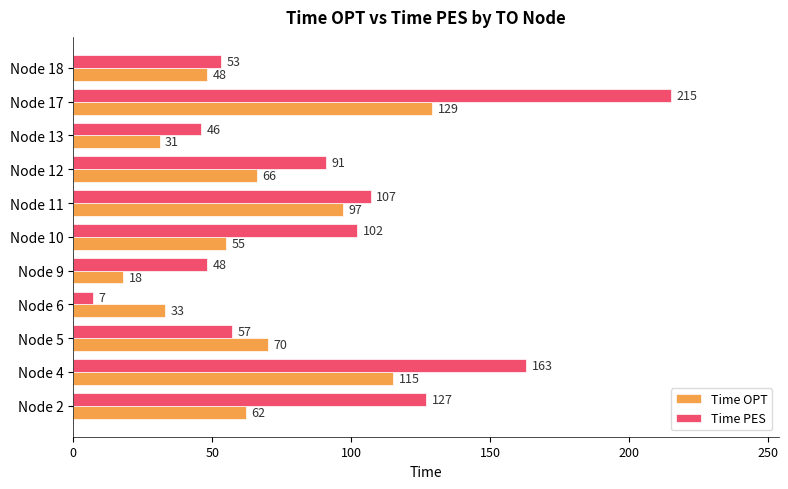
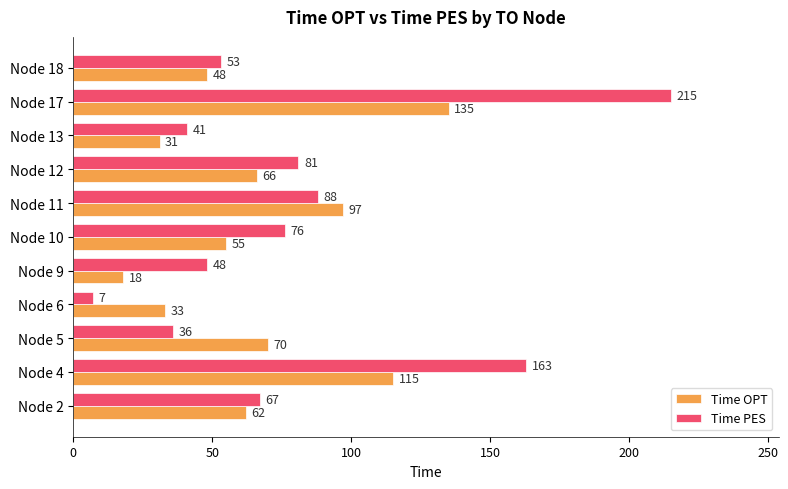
Time OPT, Node 17: 129 -> 135
Time PES, Node 13: 46 -> 41
Time PES, Node 12: 91 -> 81
Time PES, Node 11: 107 -> 88
Time PES, Node 10: 102 -> 76
Time PES, Node 5: 57 -> 36
Time PES, Node 2: 127 -> 67
